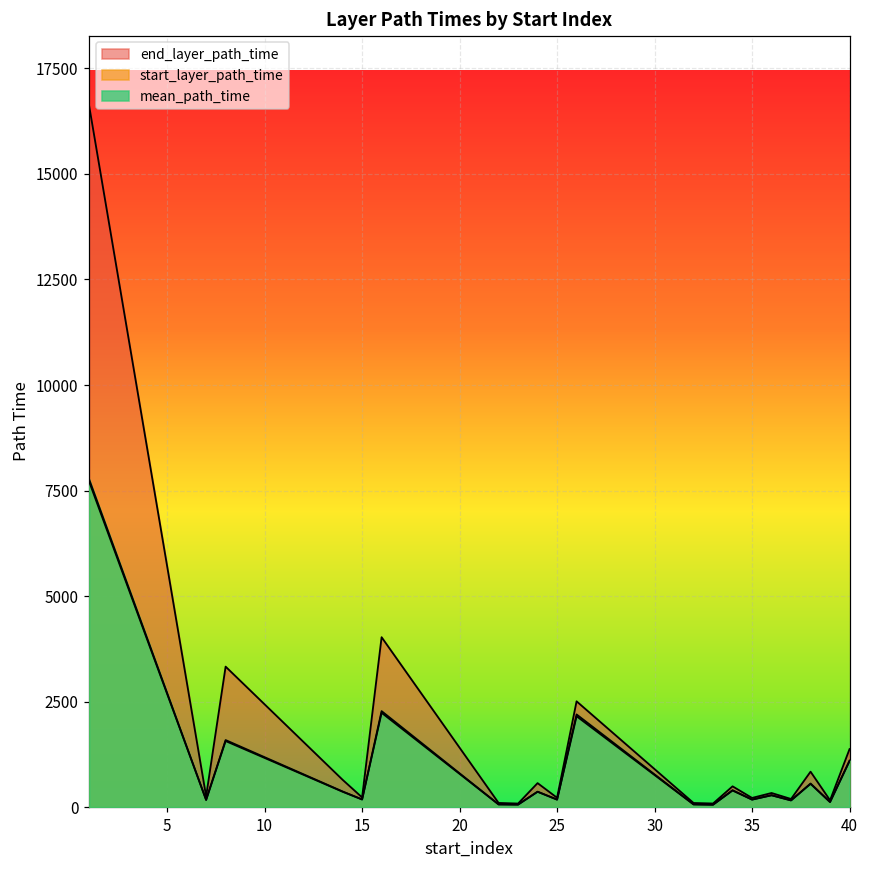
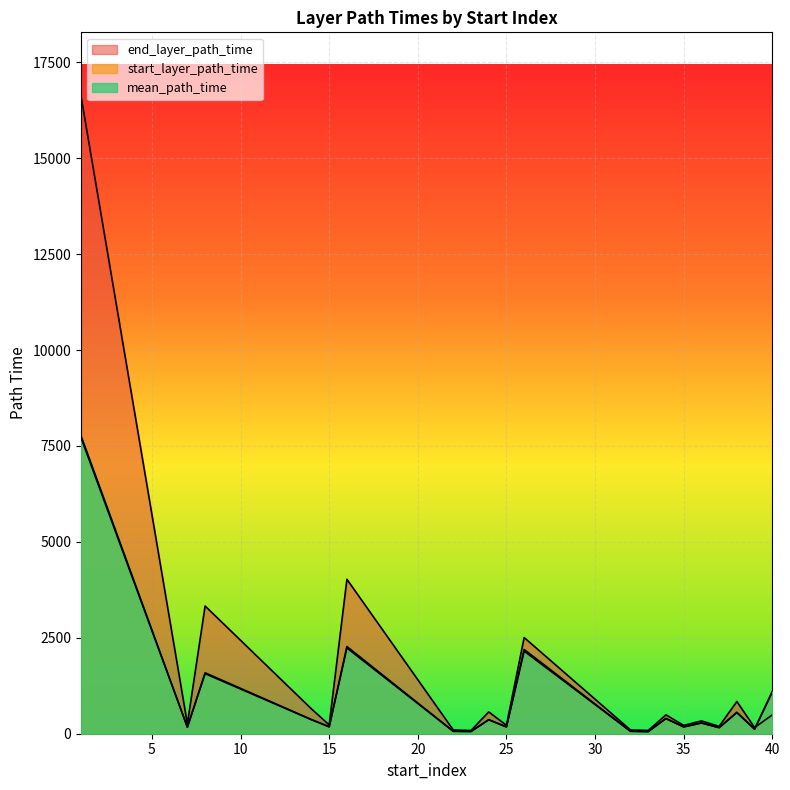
end_layer_path_time, 40: 1400 -> 500
